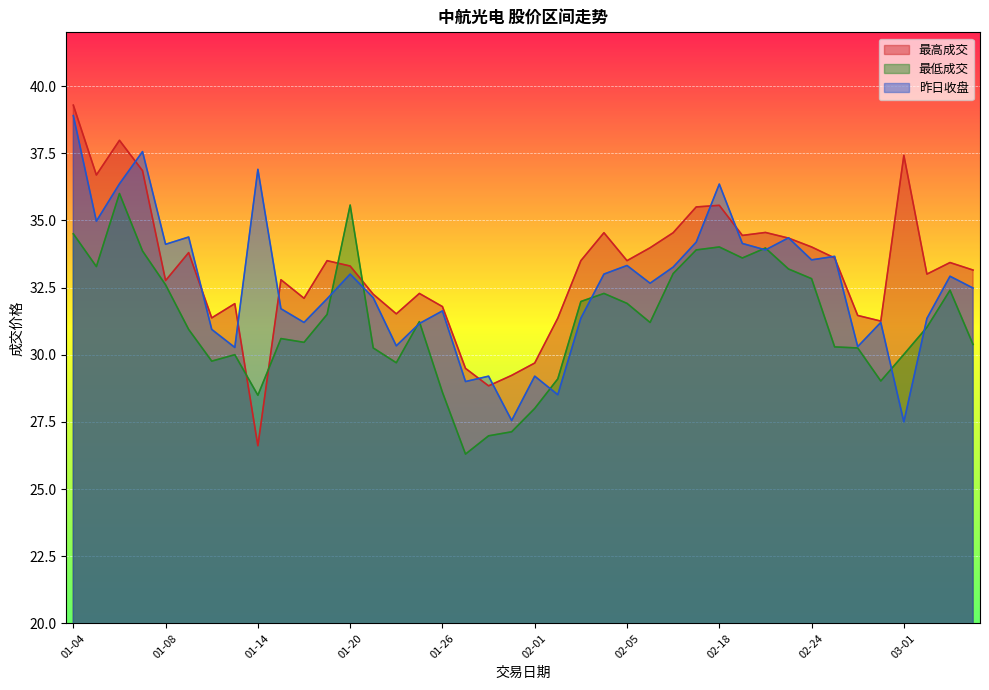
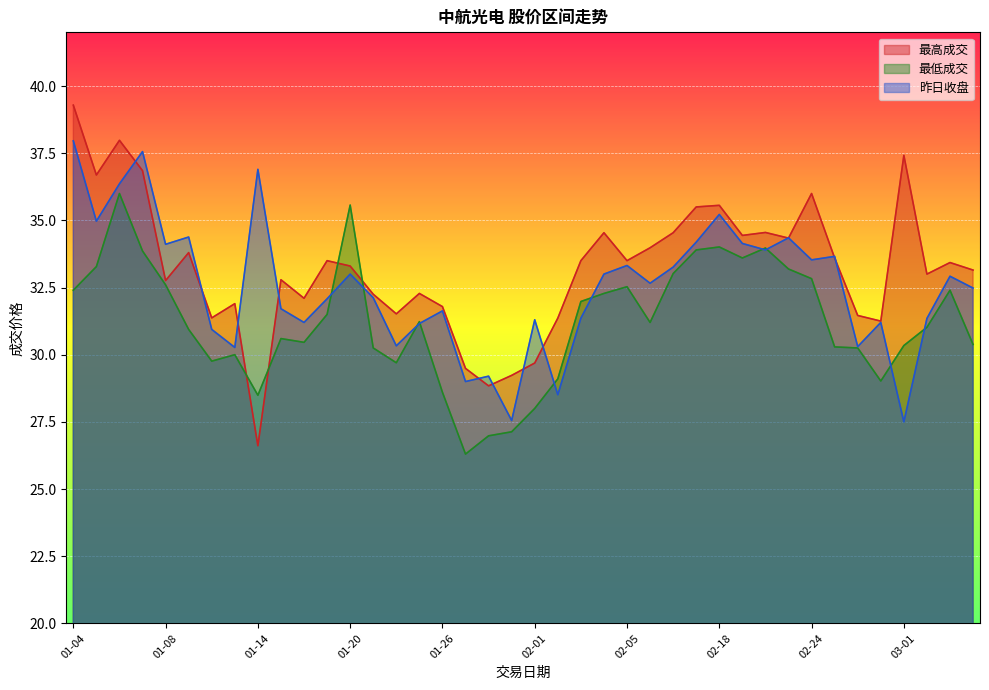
最低成交, 01-04: 34.5 -> 32.4
昨日收盘, 01-04: 38.9 -> 38.0
昨日收盘, 02-01: 29.2 -> 31.3
最低成交, 02-05: 31.9 -> 32.5
昨日收盘, 02-18: 36.4 -> 35.2
最高成交, 02-24: 34.0 -> 36.0
最低成交, 03-01: 30.0 -> 30.3
